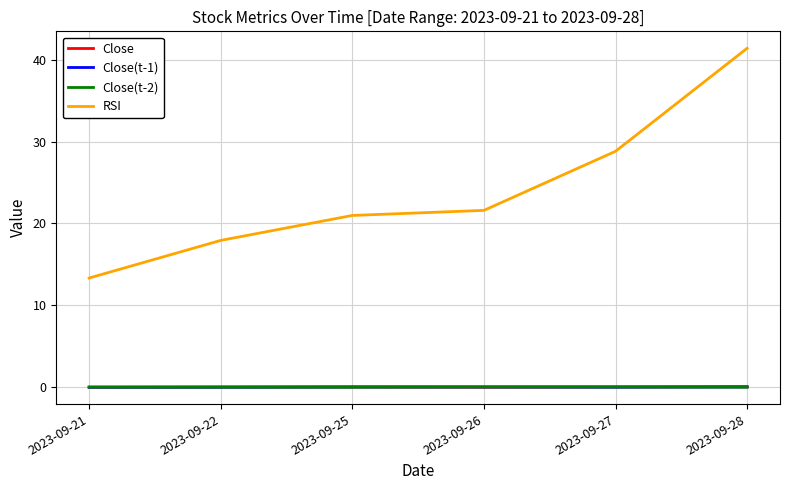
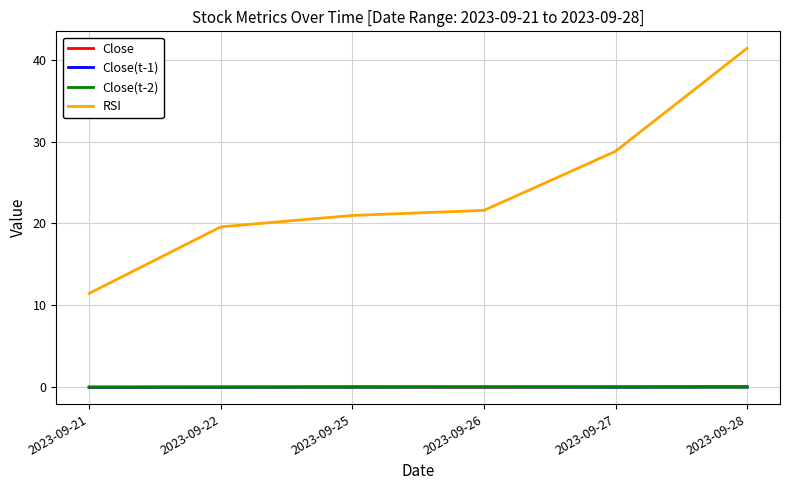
RSI, 2023-09-21: 13 -> 11
RSI, 2023-09-22: 18 -> 20
